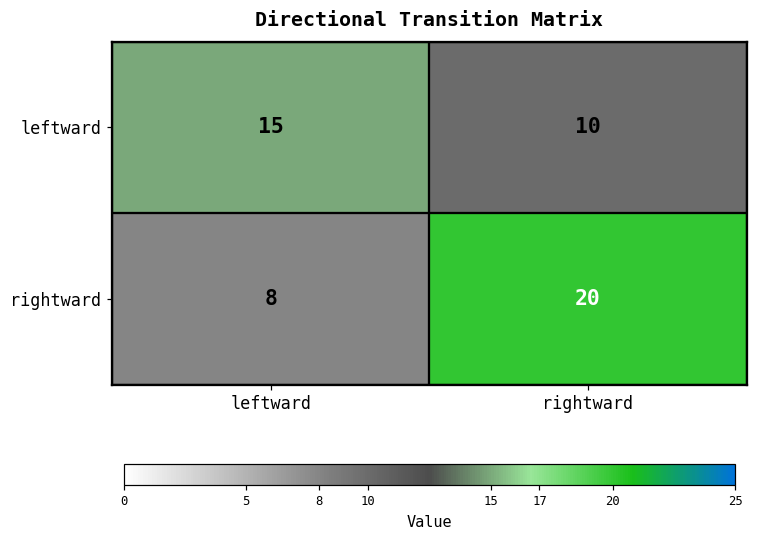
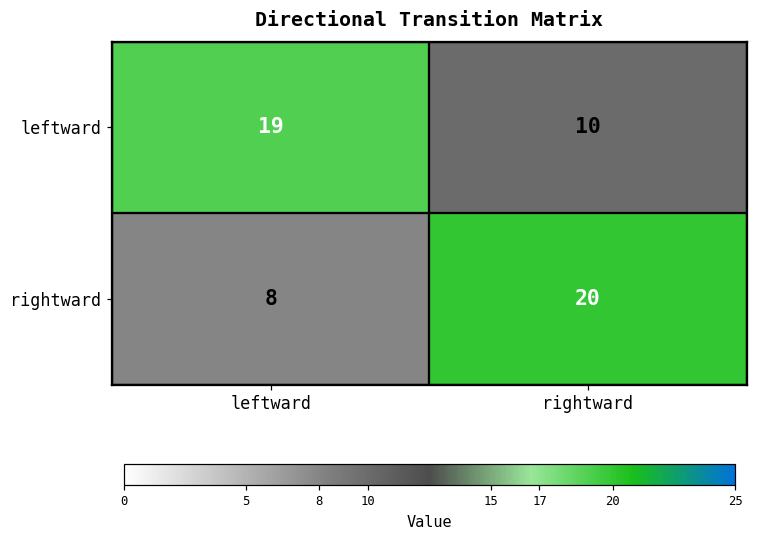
leftward, leftward: 15 -> 19
